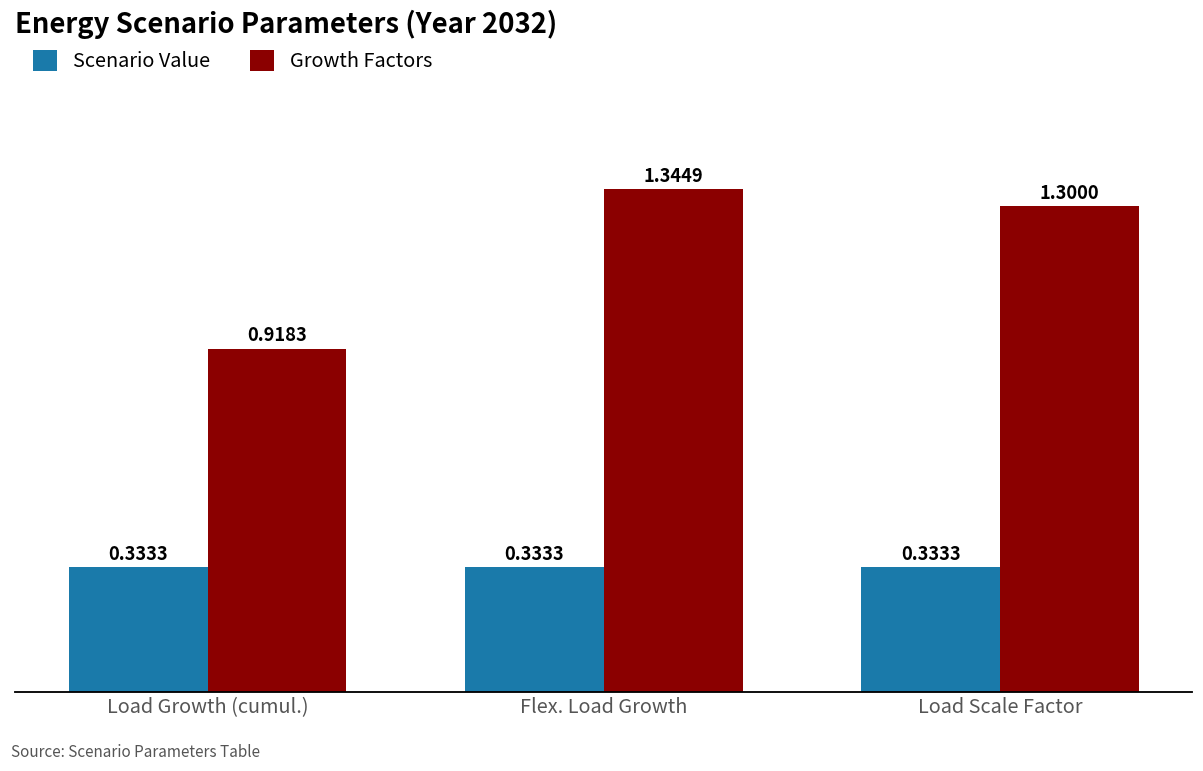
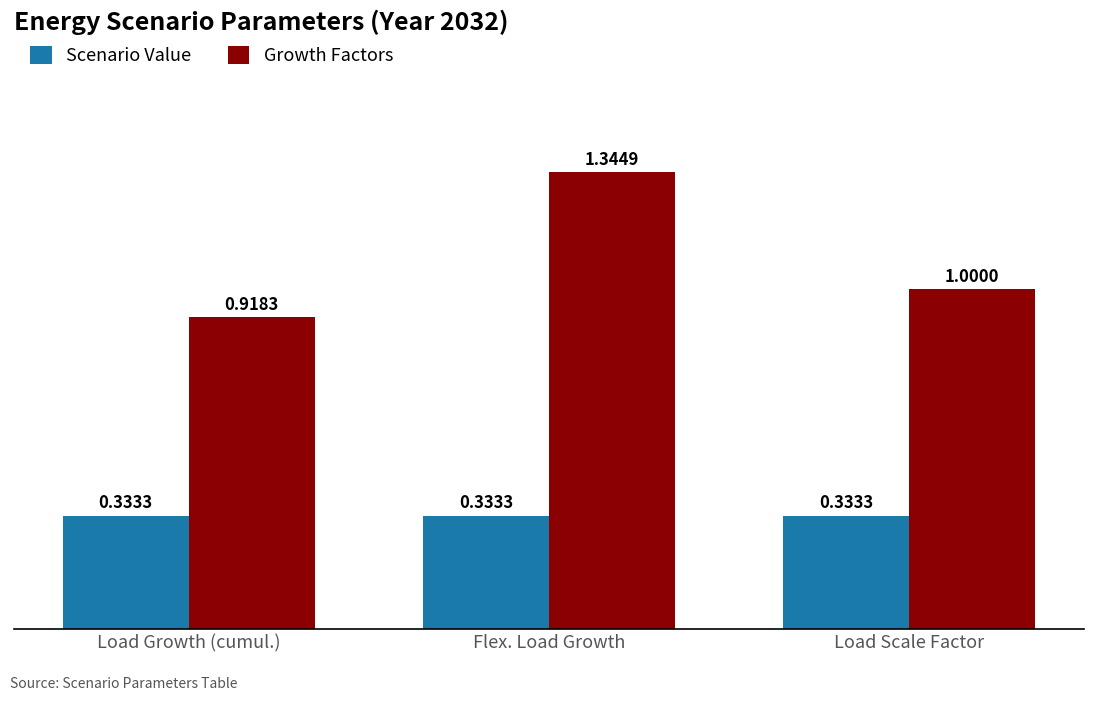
Growth Factors, Load Scale Factor: 1.3000 -> 1.0000
